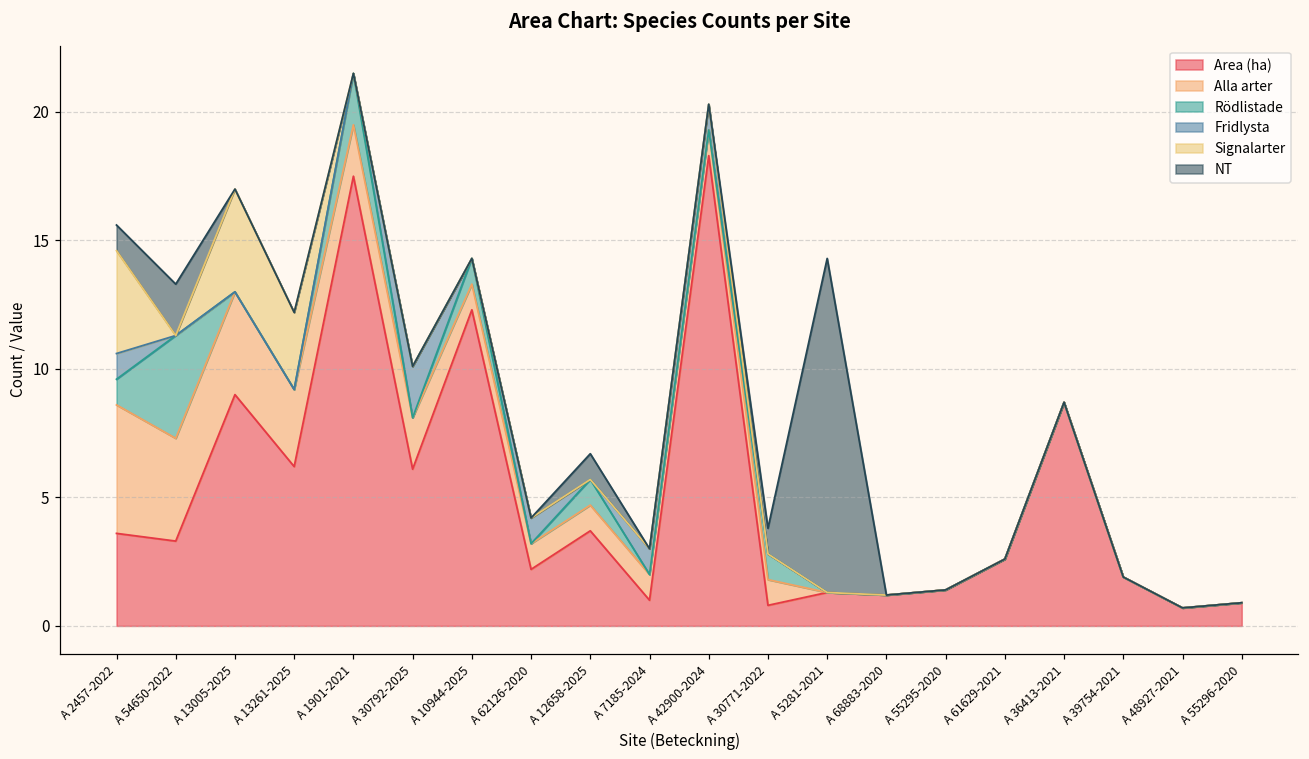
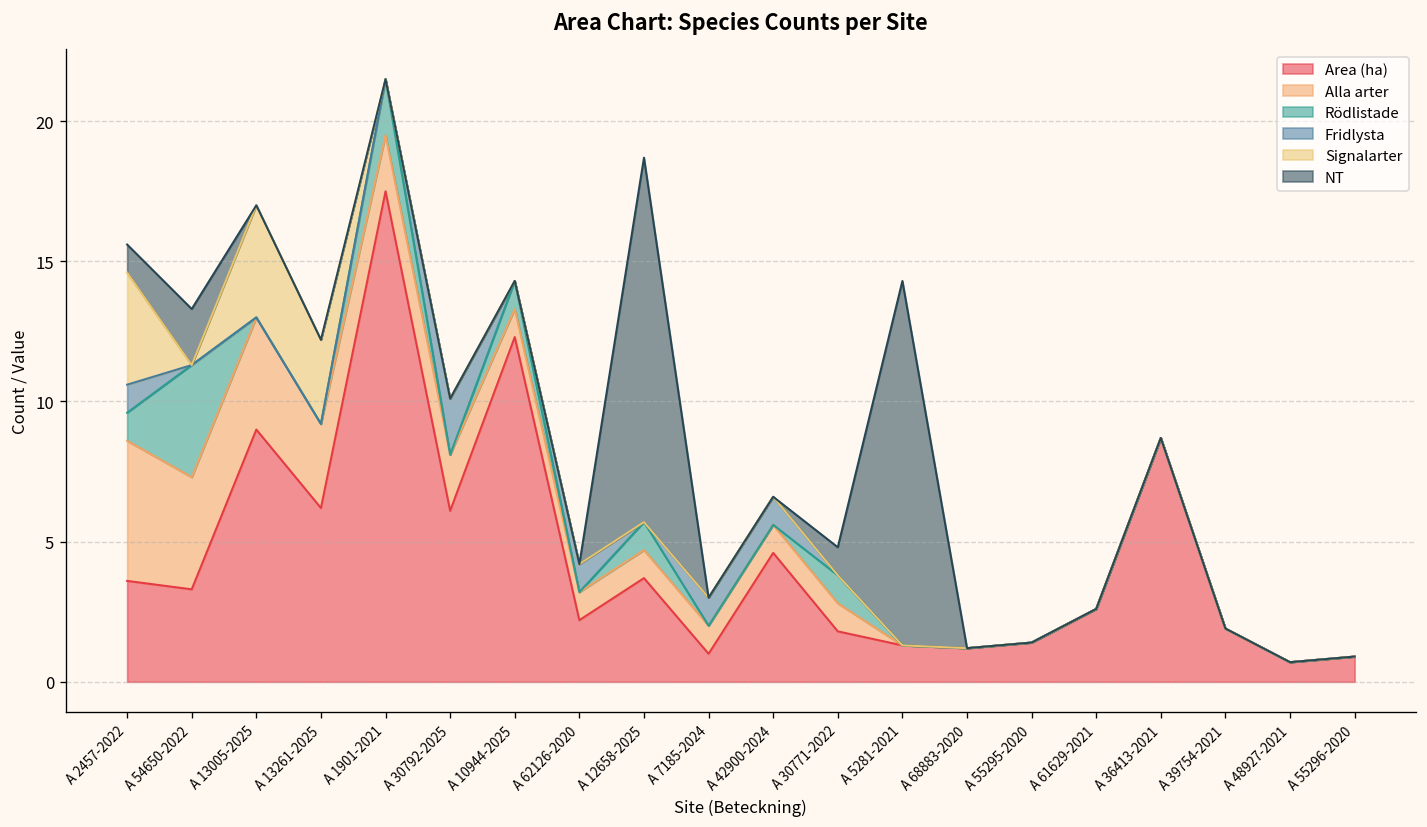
NT, A 12658-2025: 1 -> 13
Area (ha), A 42900-2024: 18.3 -> 4.6
Area (ha), A 30771-2022: 0.8 -> 1.8
